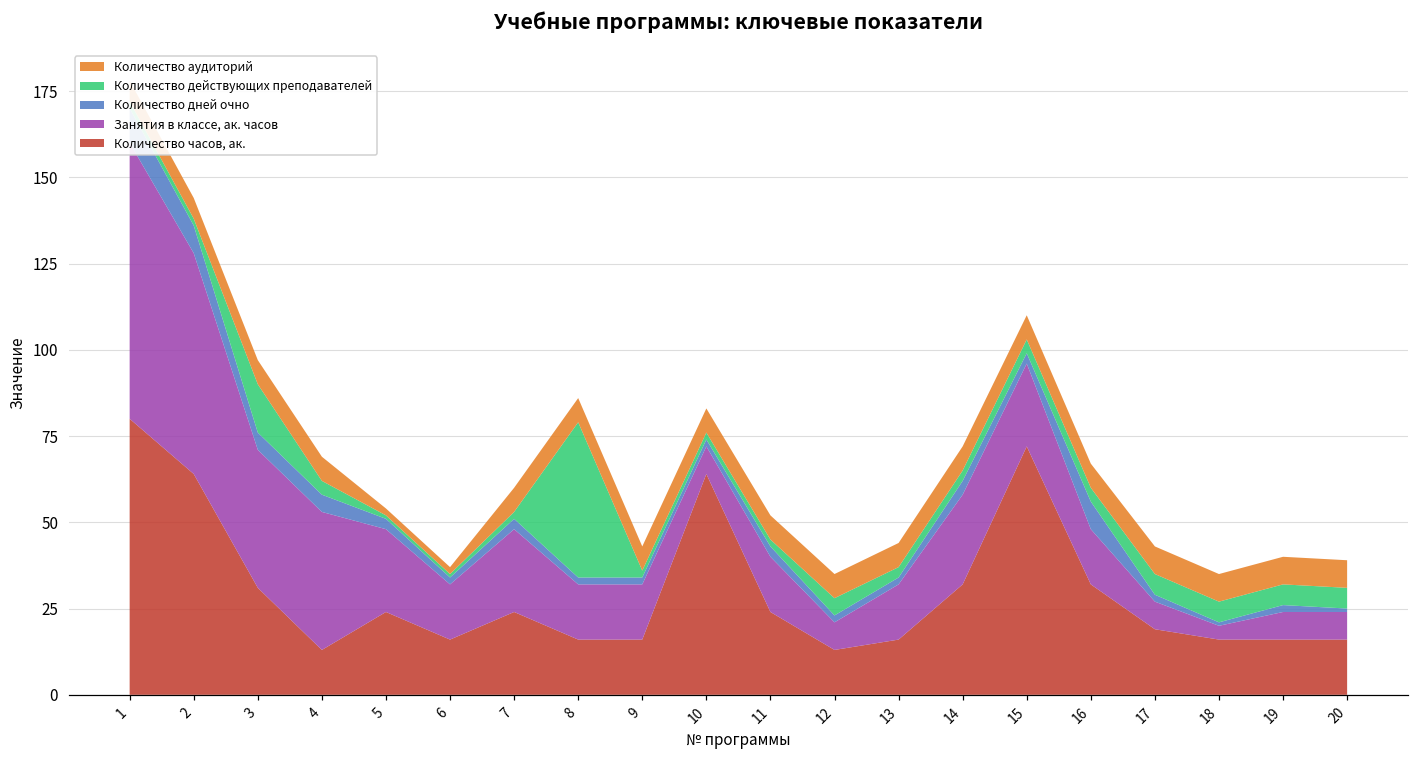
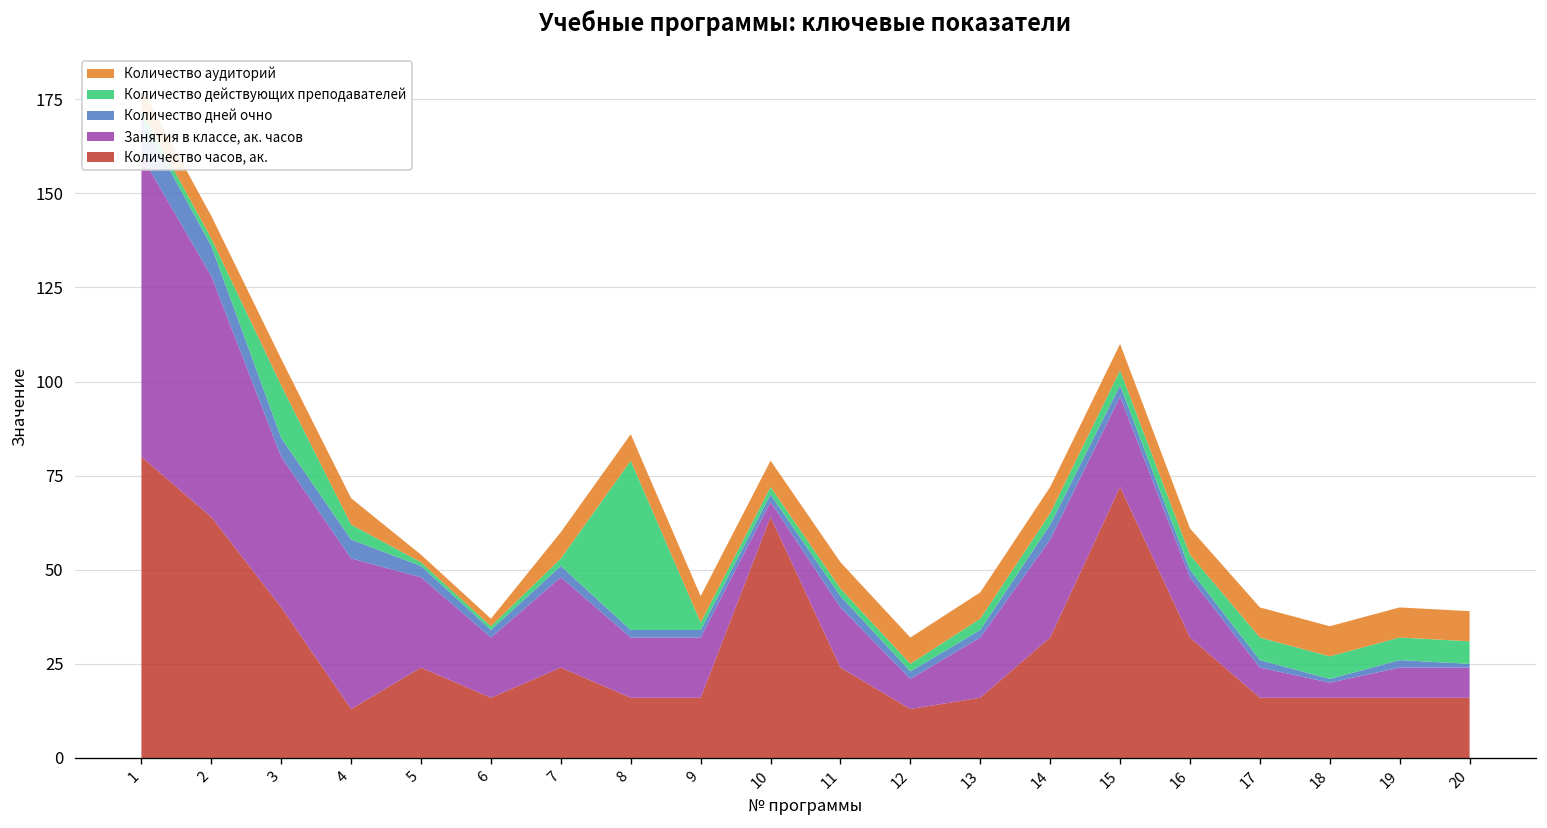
Количество часов, ак., 3: 31 -> 40
Занятия в классе, ак. часов, 10: 8 -> 4
Количество действующих преподавателей, 12: 5 -> 2
Количество дней очно, 16: 8 -> 2
Количество часов, ак., 17: 19 -> 16
